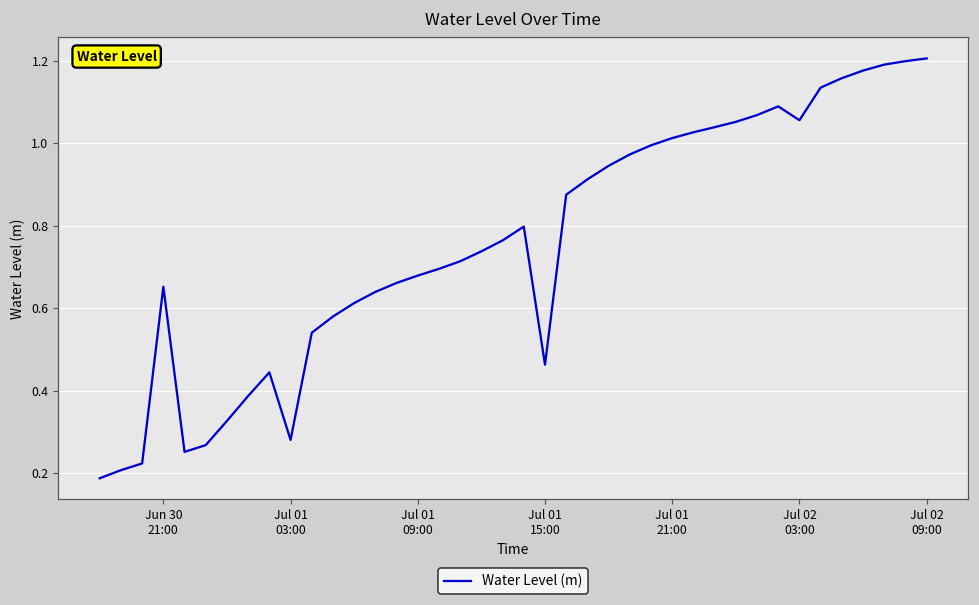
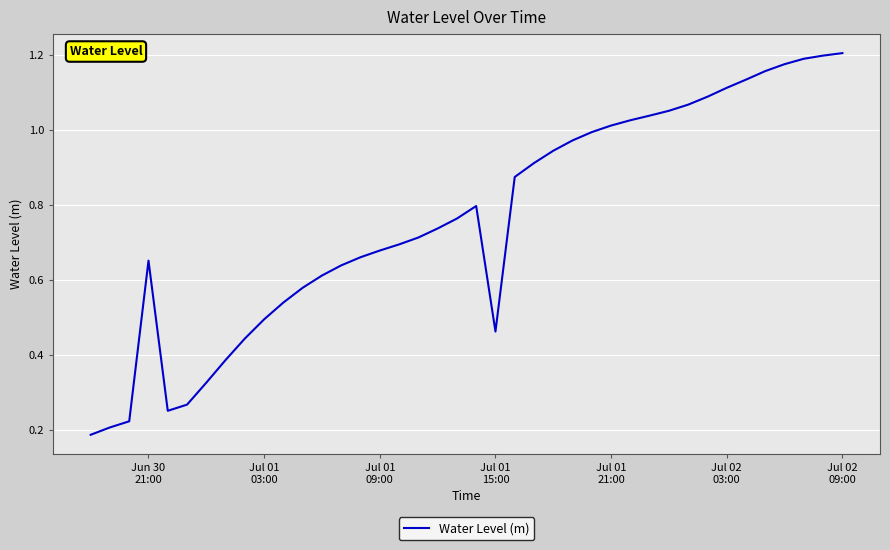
Jul 01 03:00: 0.28 -> 0.50
Jul 02 03:00: 1.06 -> 1.11
